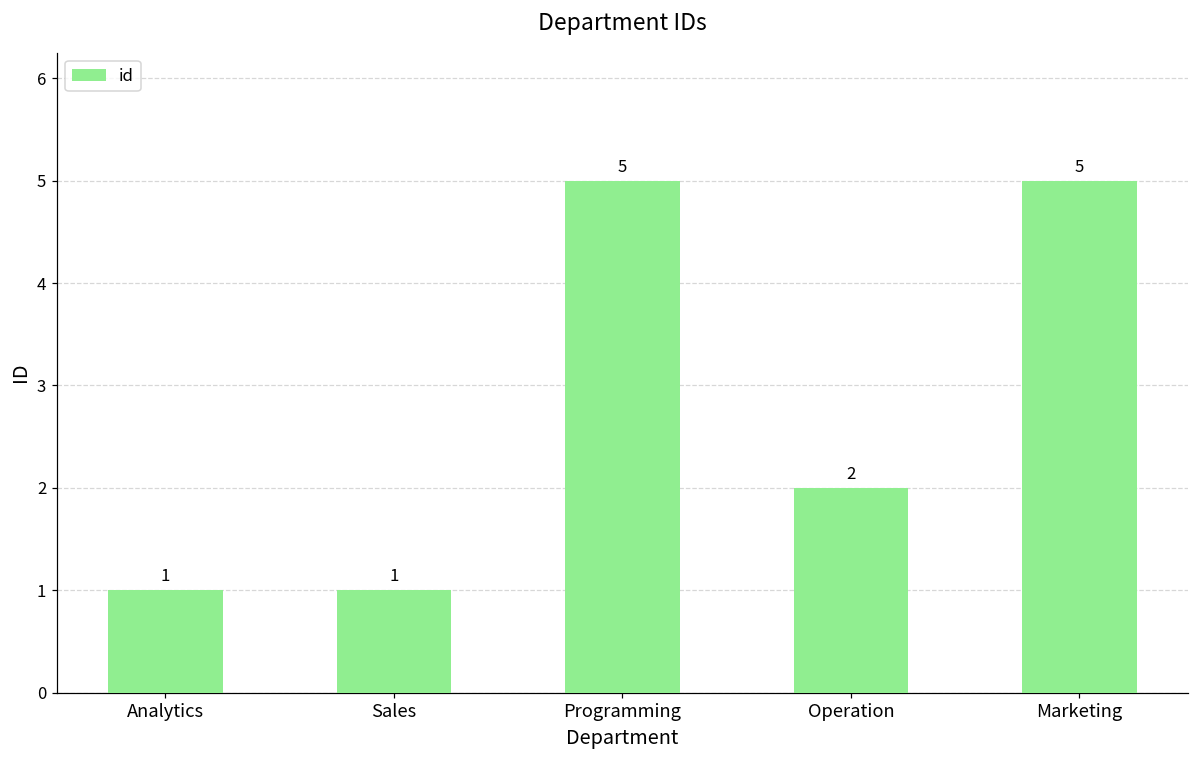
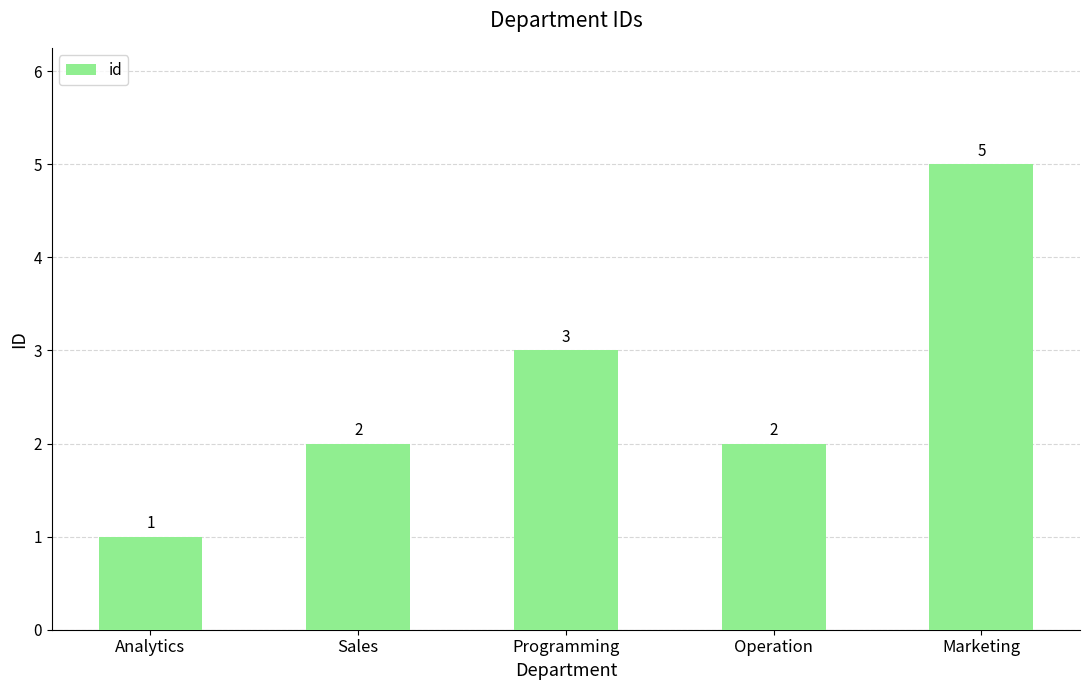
Sales: 1 -> 2
Programming: 5 -> 3
